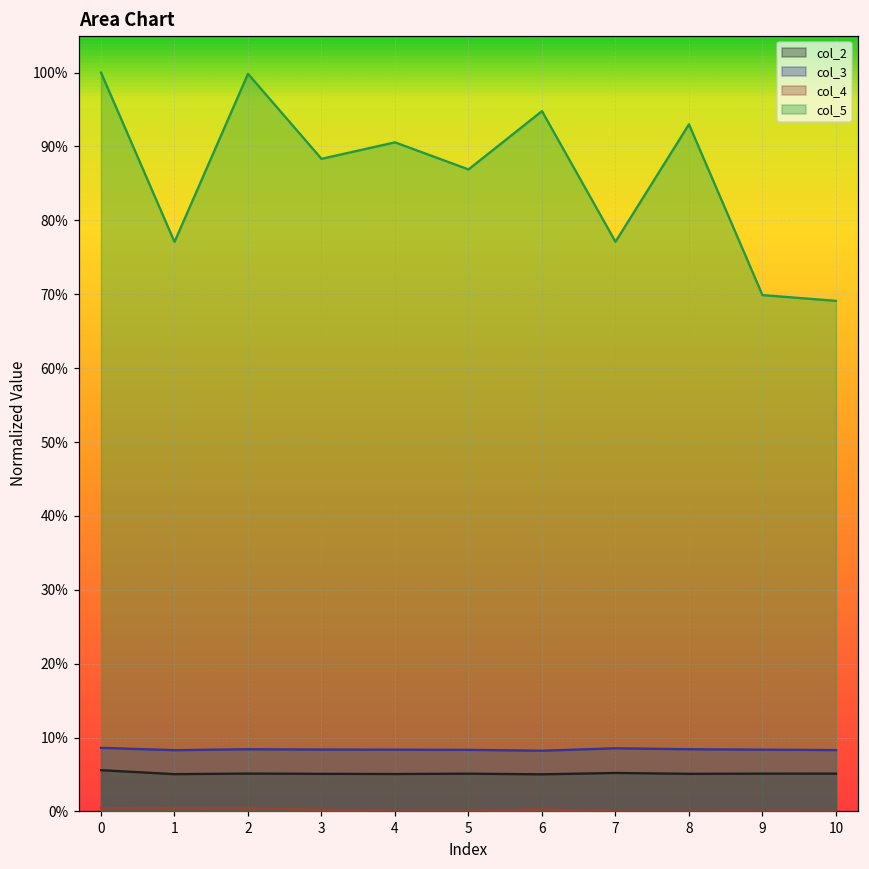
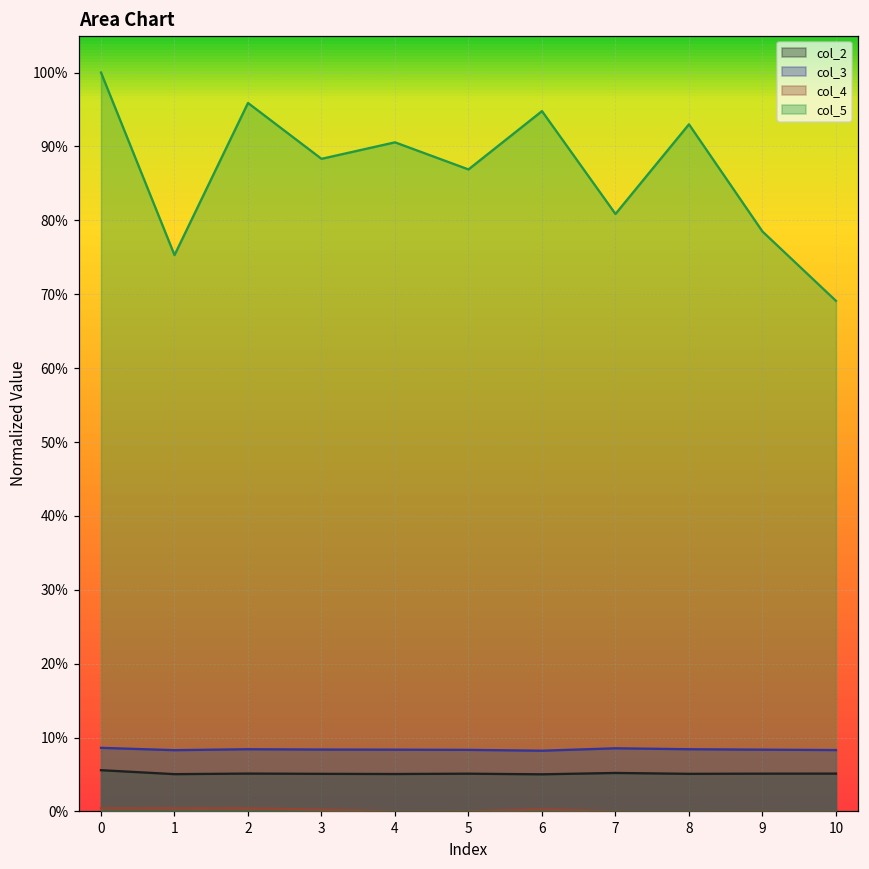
col_5, 1: 77% -> 75%
col_5, 2: 100% -> 96%
col_5, 7: 77% -> 81%
col_5, 9: 70% -> 78%
